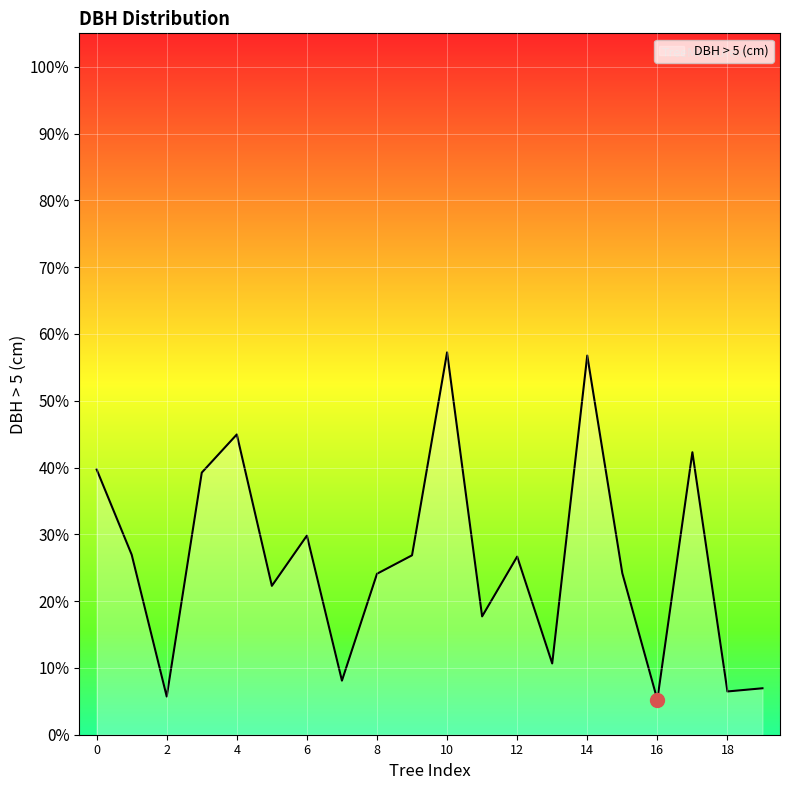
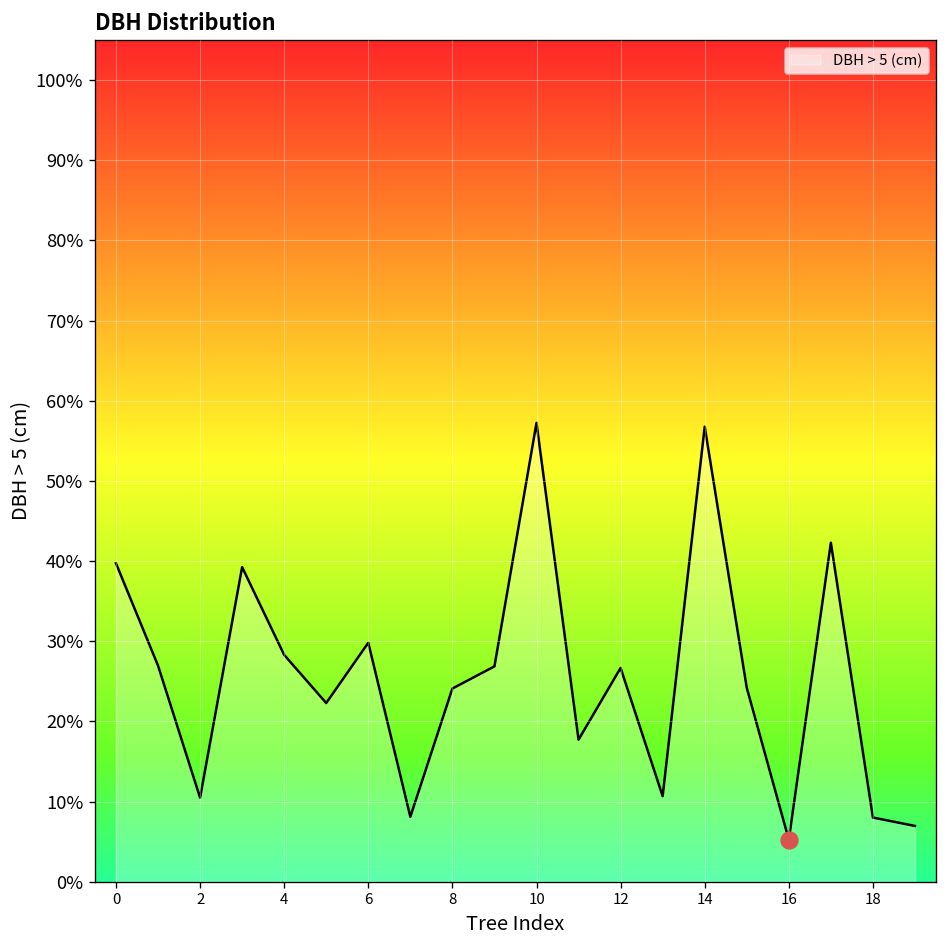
DBH > 5 (cm), 2: 6% -> 10%
DBH > 5 (cm), 4: 45% -> 28%
DBH > 5 (cm), 18: 6% -> 8%
